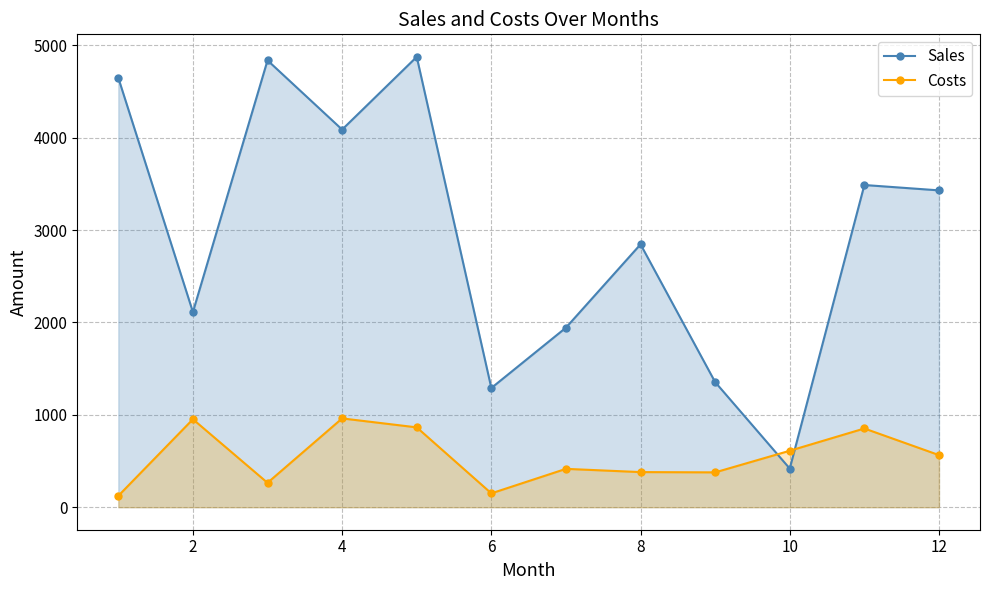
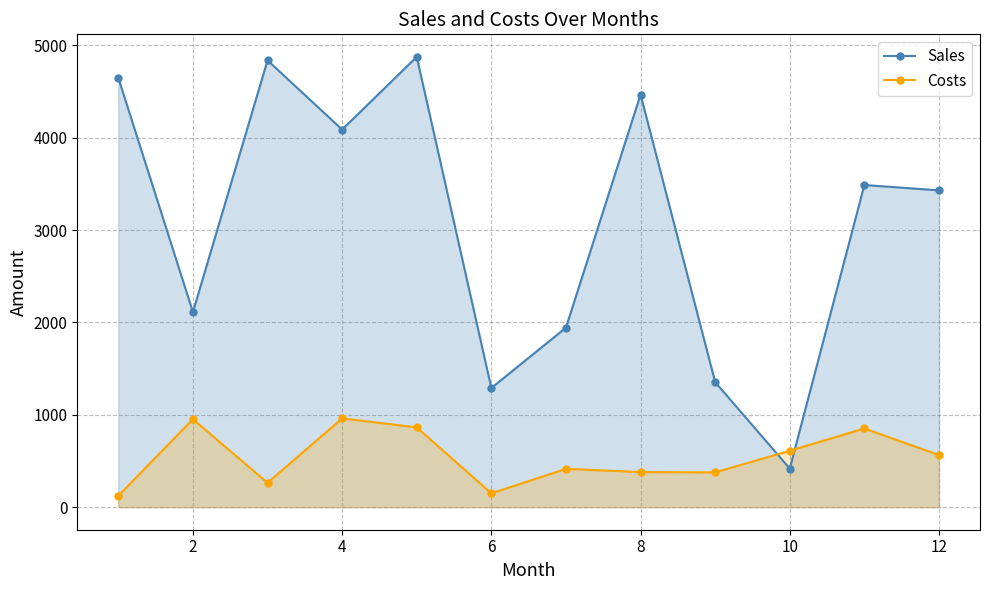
Sales, 8: 2800 -> 4500
